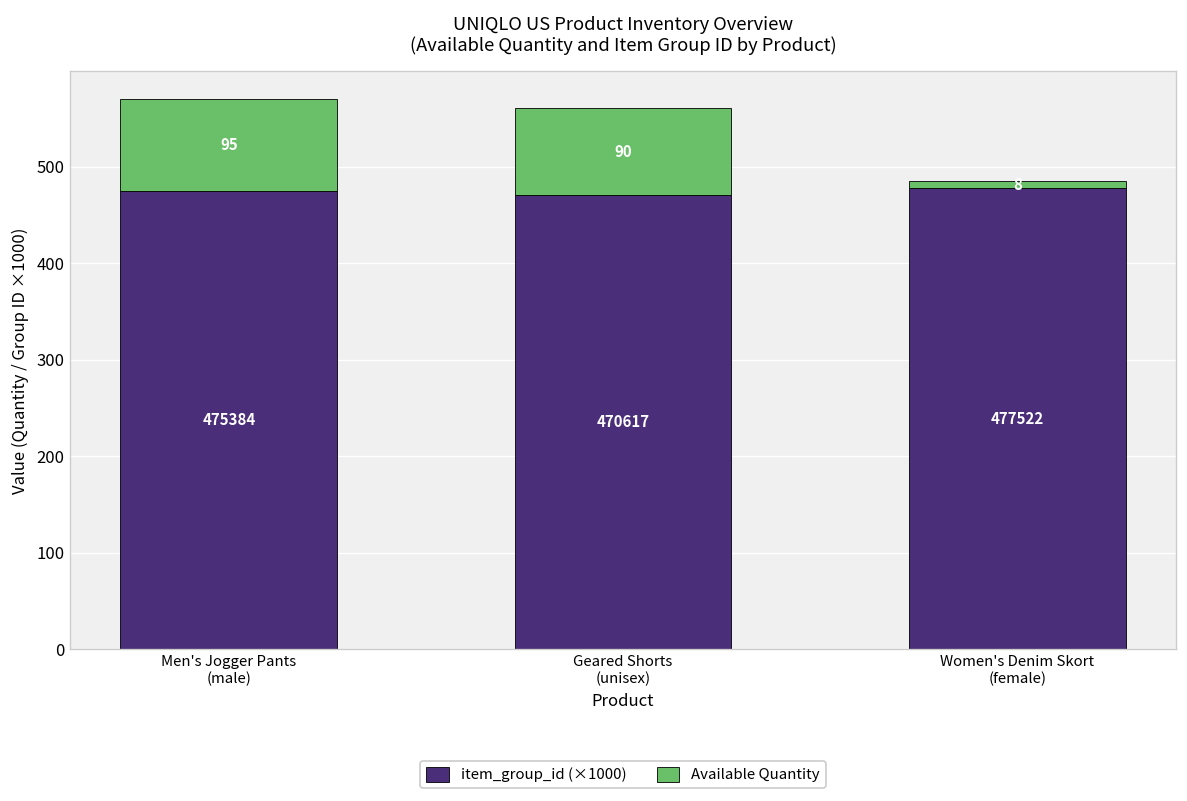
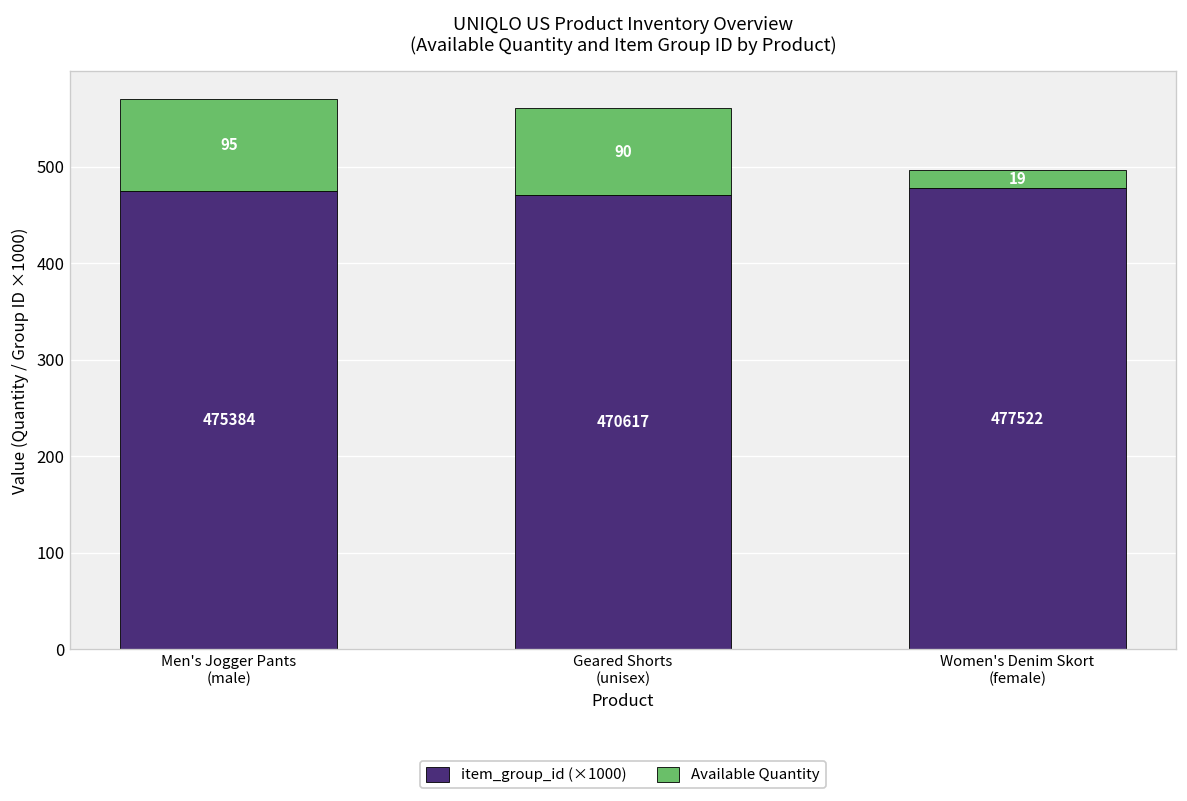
Available Quantity, Women's Denim Skort (female): 8 -> 19
